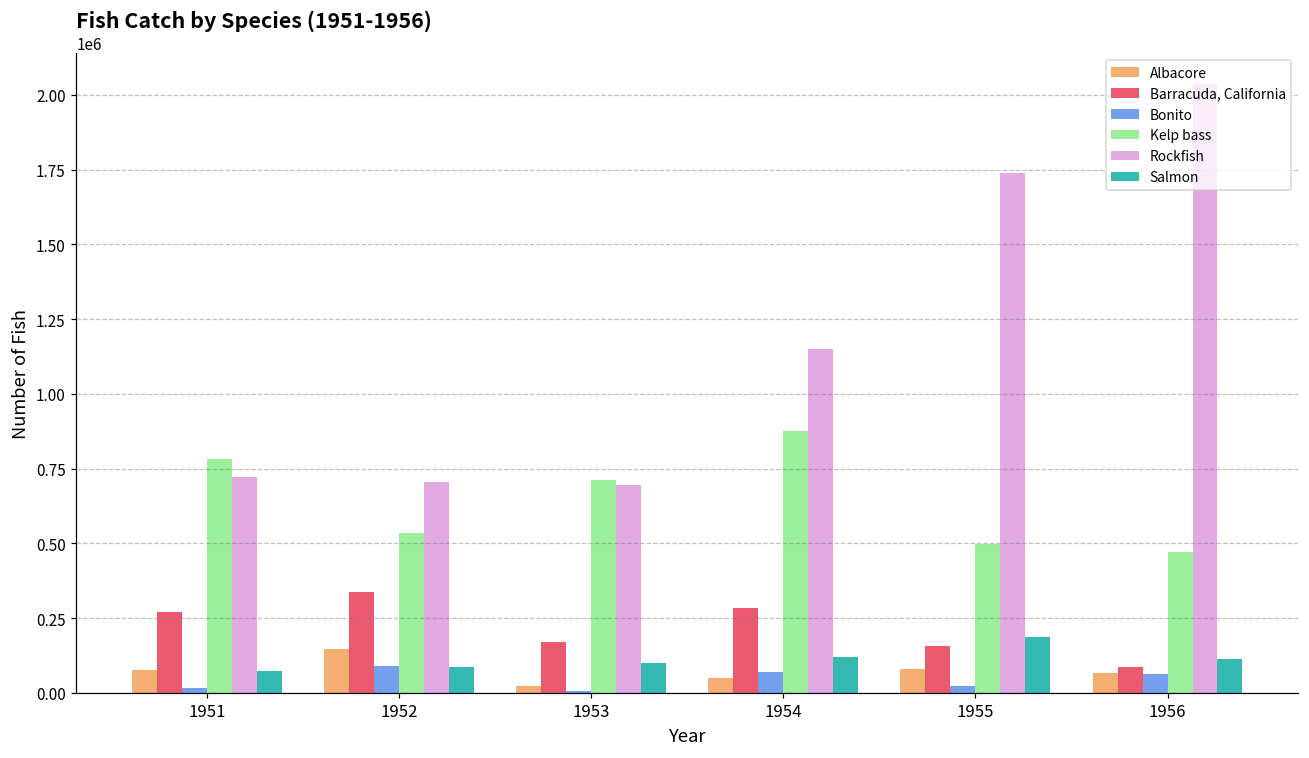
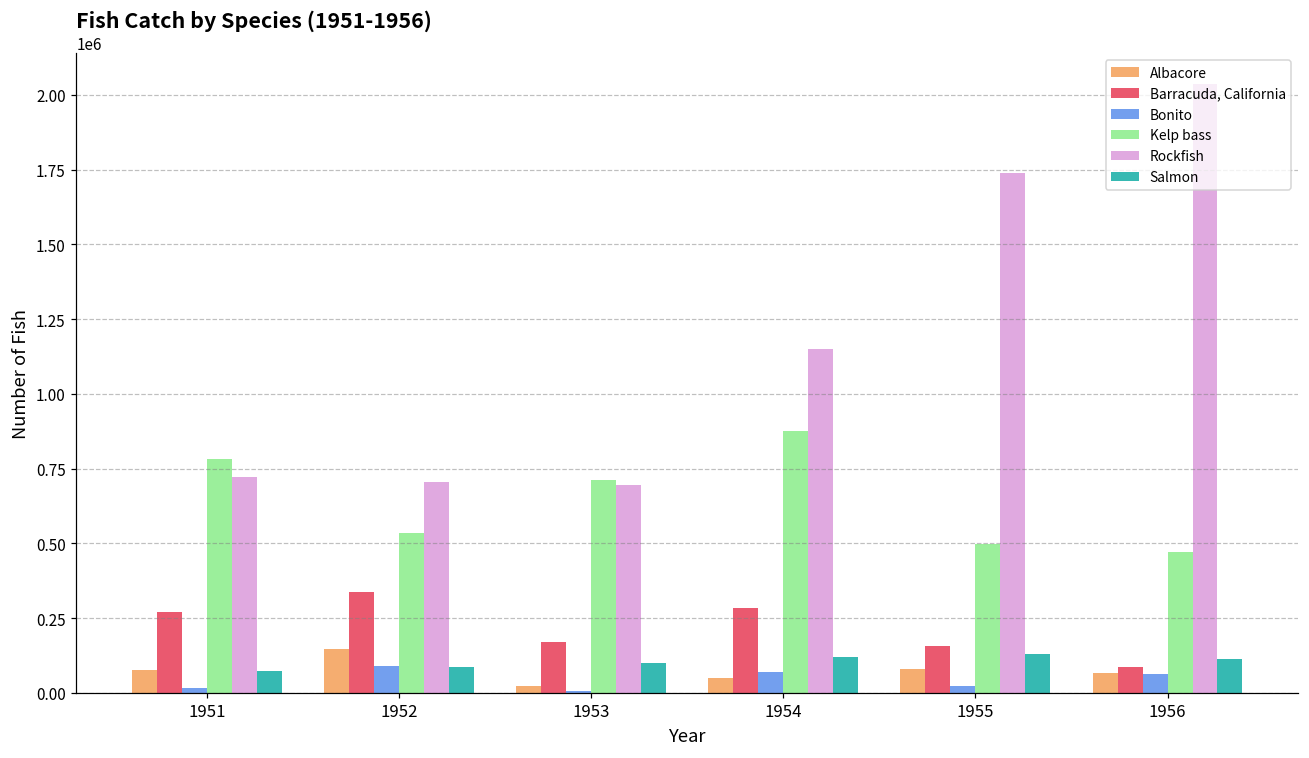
Salmon, 1955: 190000 -> 130000
